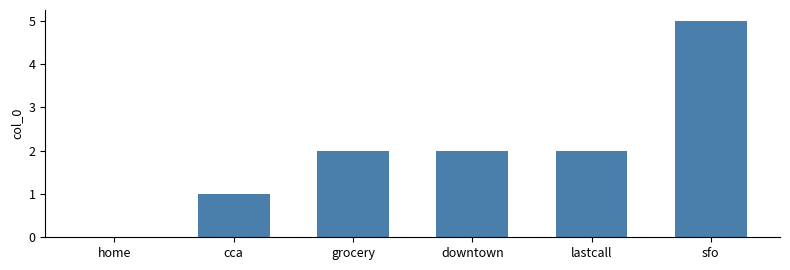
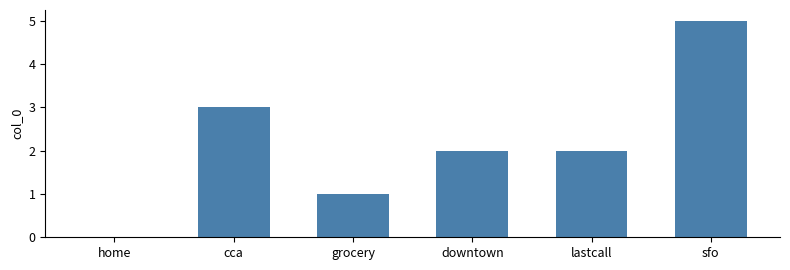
cca: 1 -> 3
grocery: 2 -> 1
